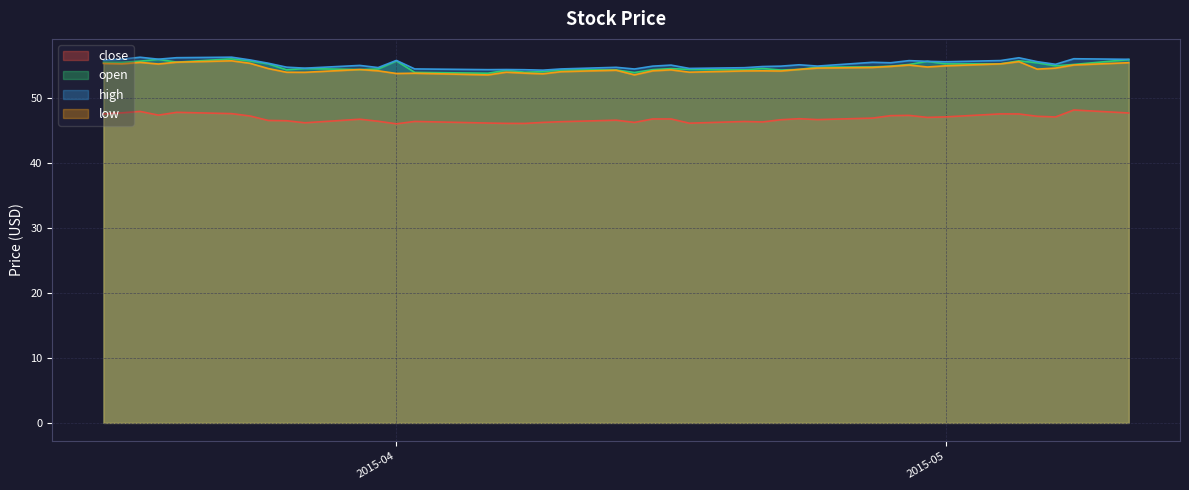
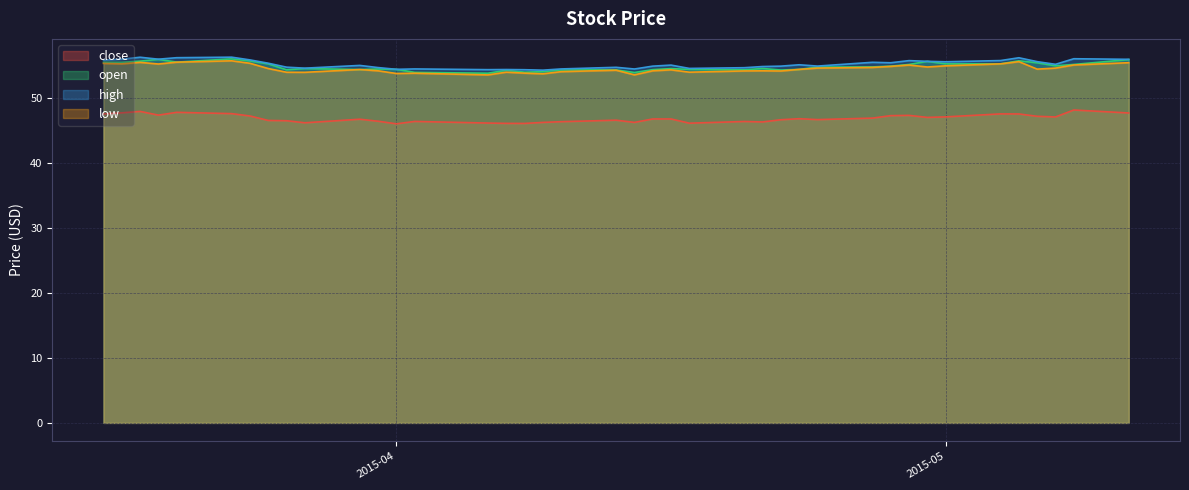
open, 2015-04: 56 -> 54
high, 2015-04: 56 -> 54
